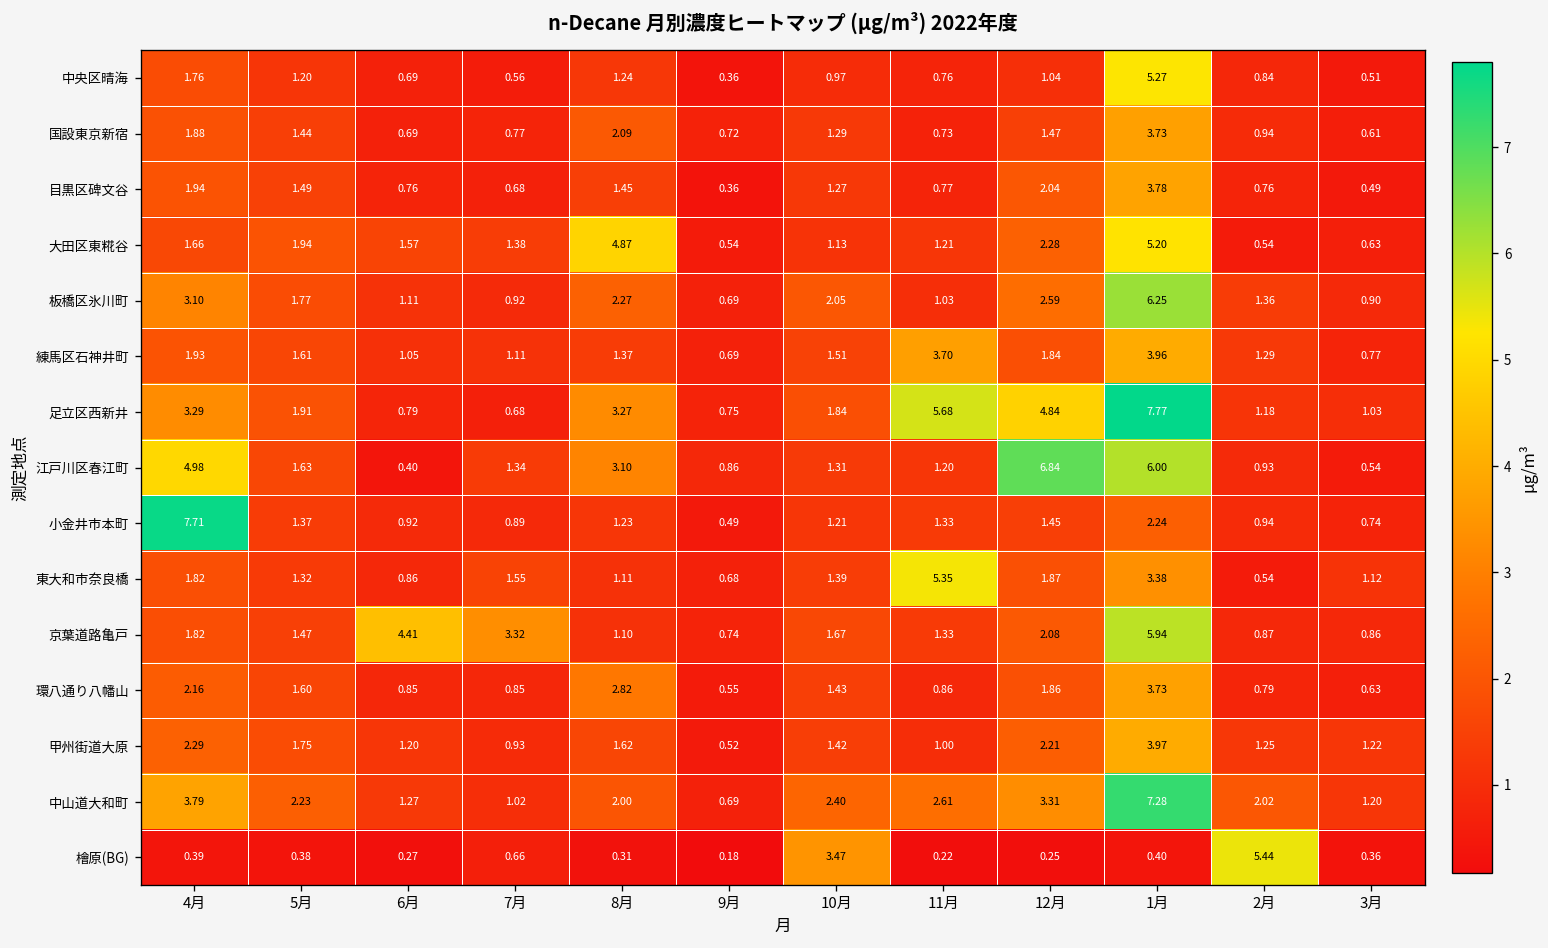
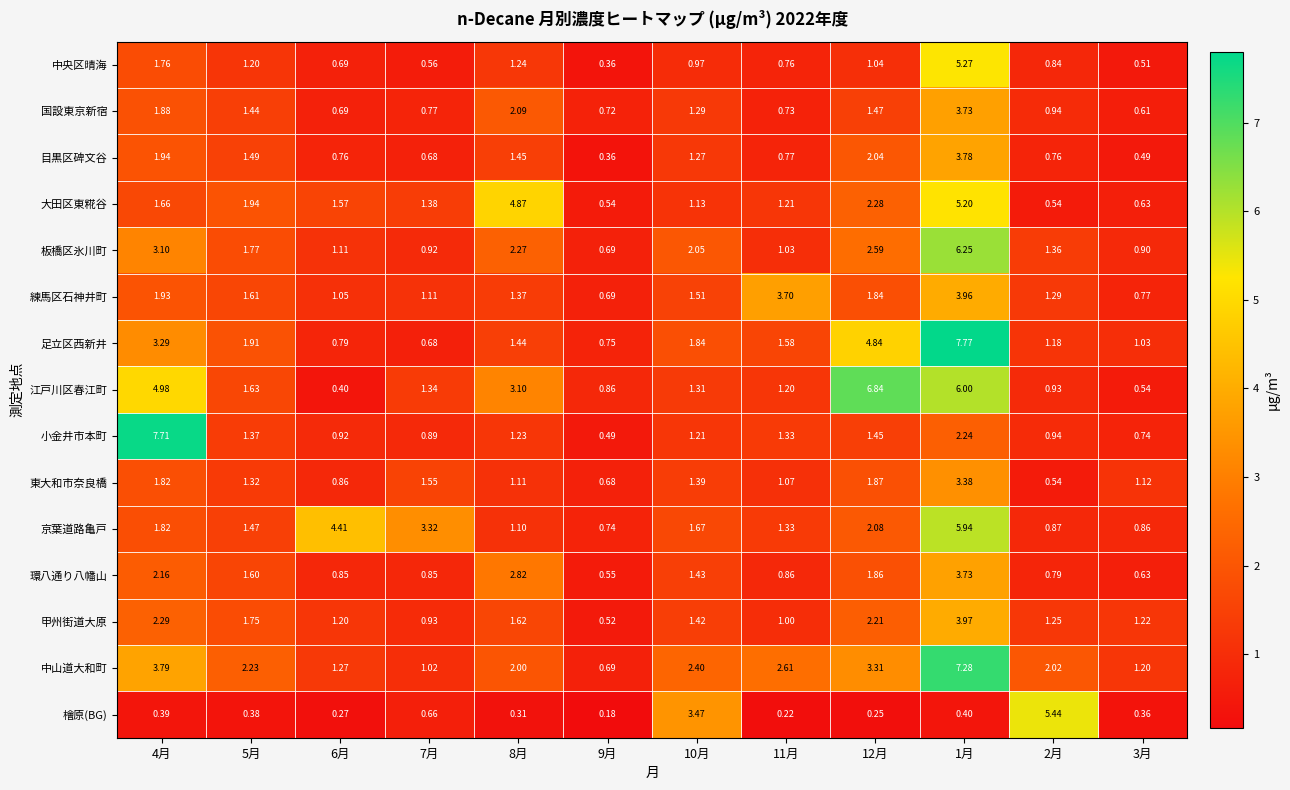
足立区西新井, 8月: 3.27 -> 1.44
足立区西新井, 11月: 5.68 -> 1.58
東大和市奈良橋, 11月: 5.35 -> 1.07
